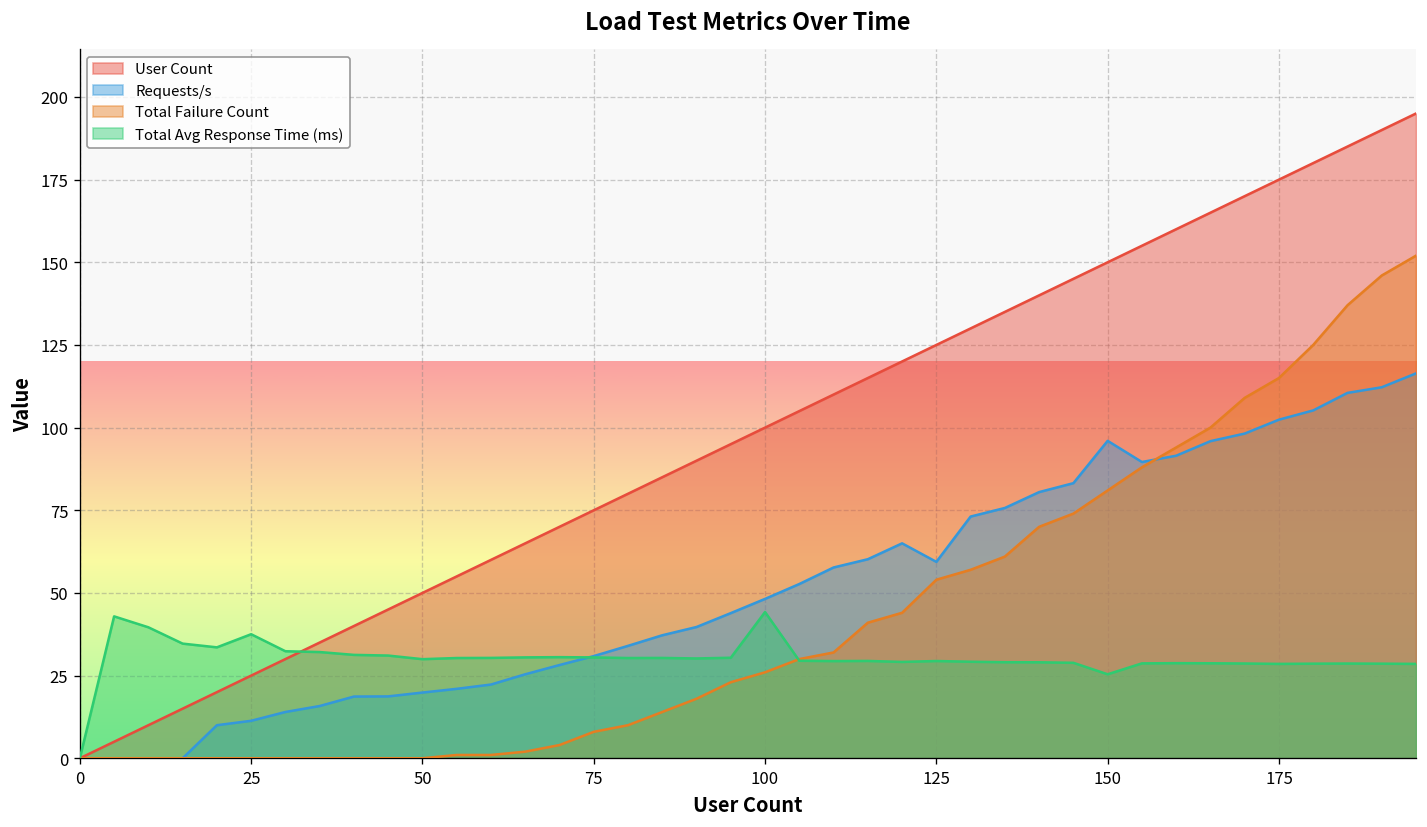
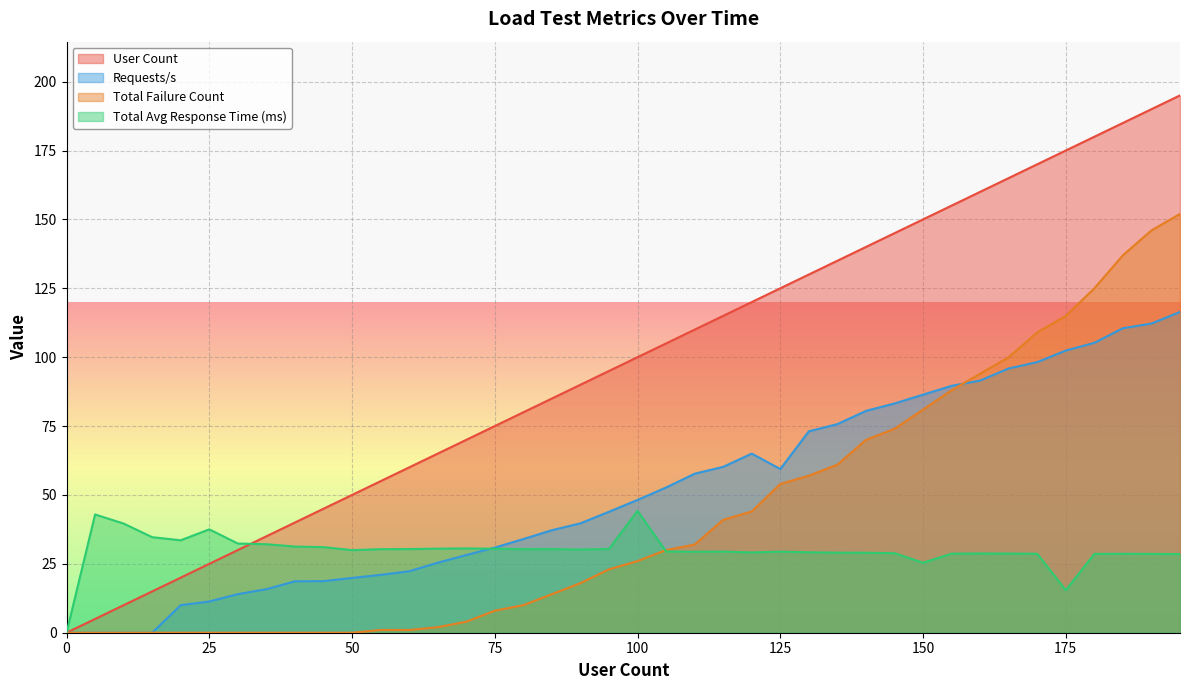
Requests/s, 150: 96 -> 86
Total Avg Response Time (ms), 175: 29 -> 15
